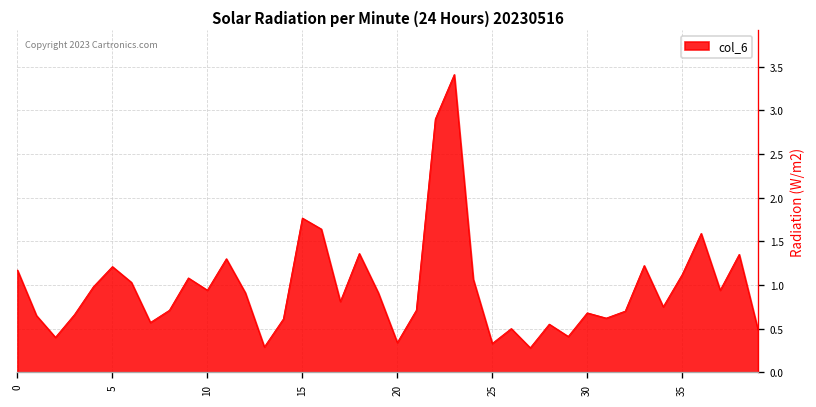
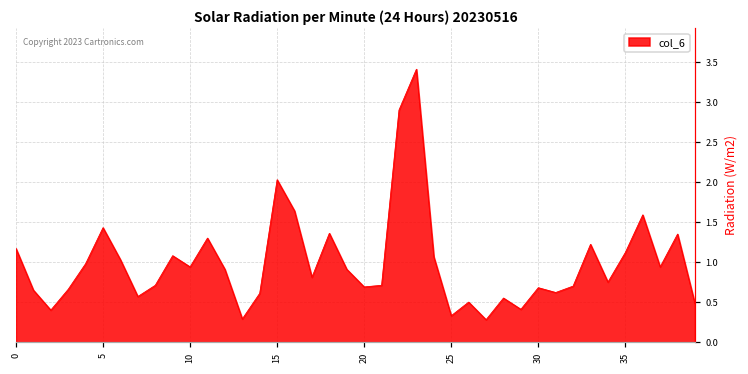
5: 1.2 -> 1.4
15: 1.8 -> 2.0
20: 0.3 -> 0.7
